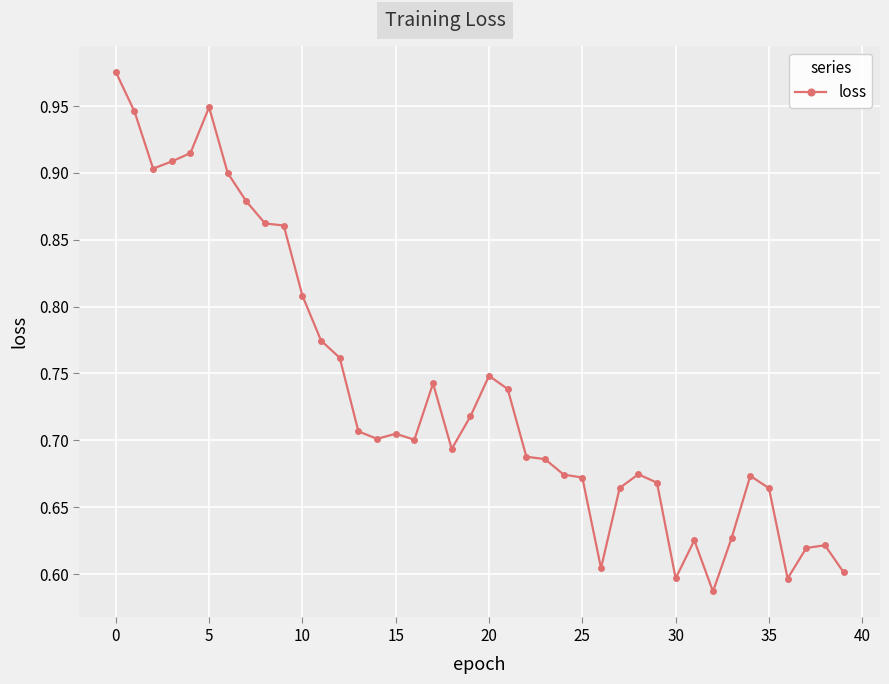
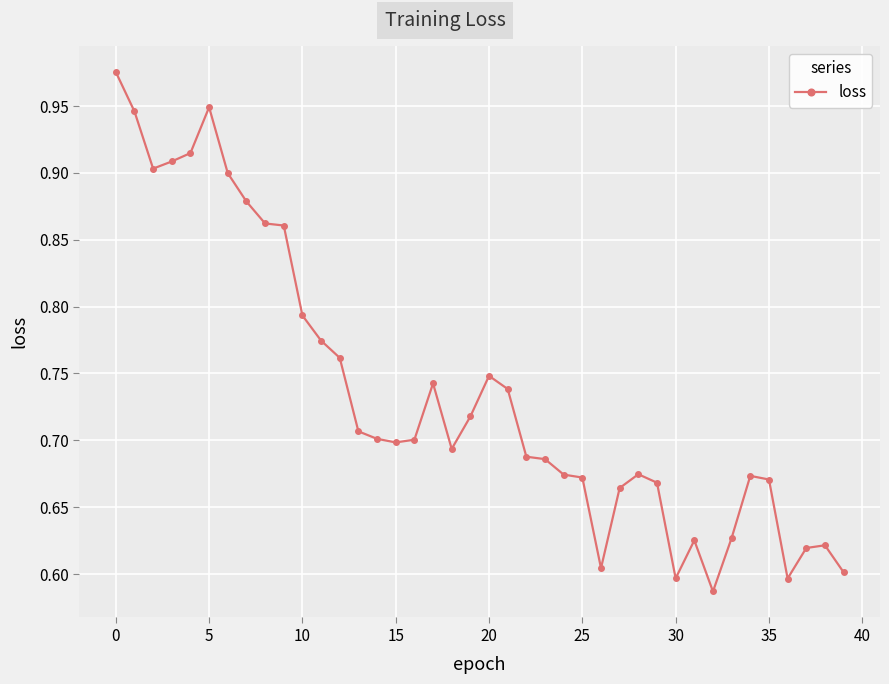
10: 0.808 -> 0.793
15: 0.705 -> 0.698
35: 0.664 -> 0.671
